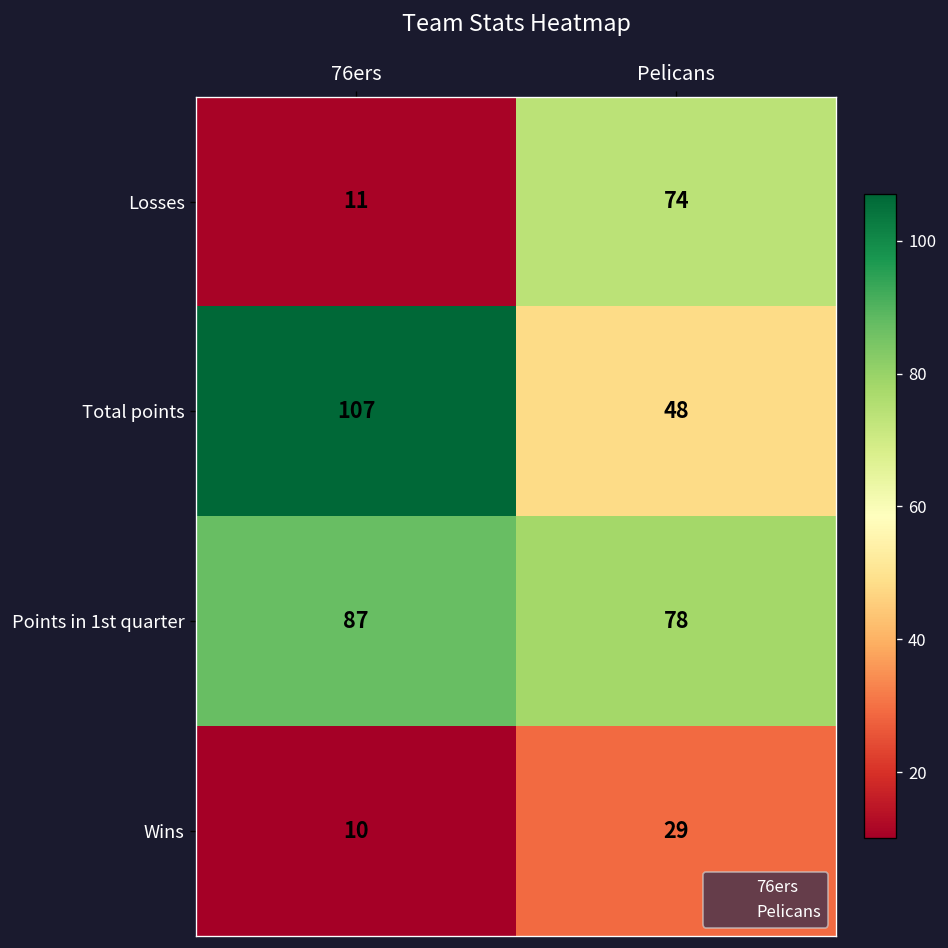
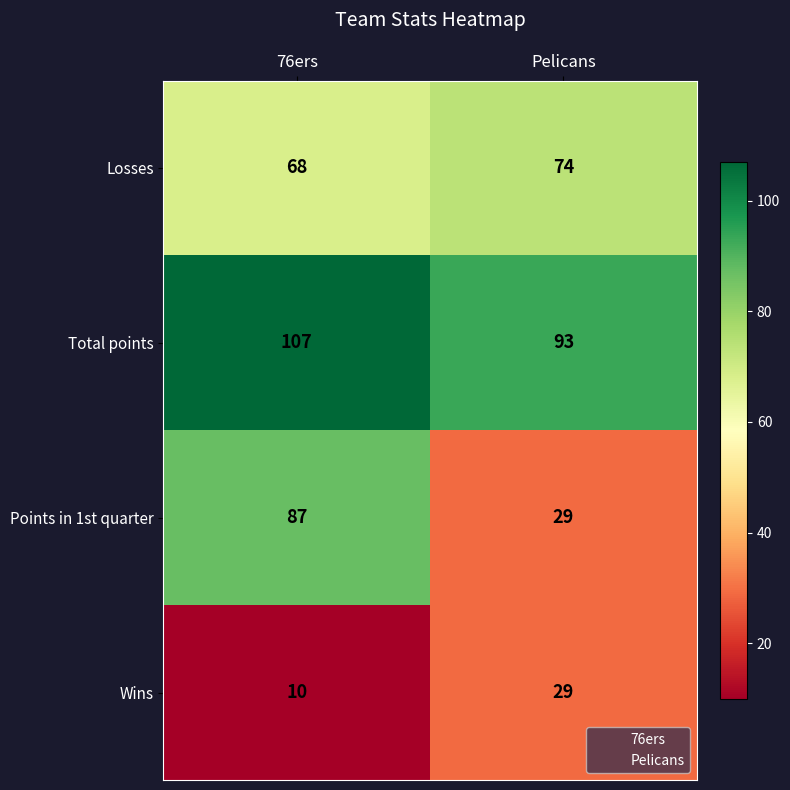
Losses, 76ers: 11 -> 68
Total points, Pelicans: 48 -> 93
Points in 1st quarter, Pelicans: 78 -> 29
